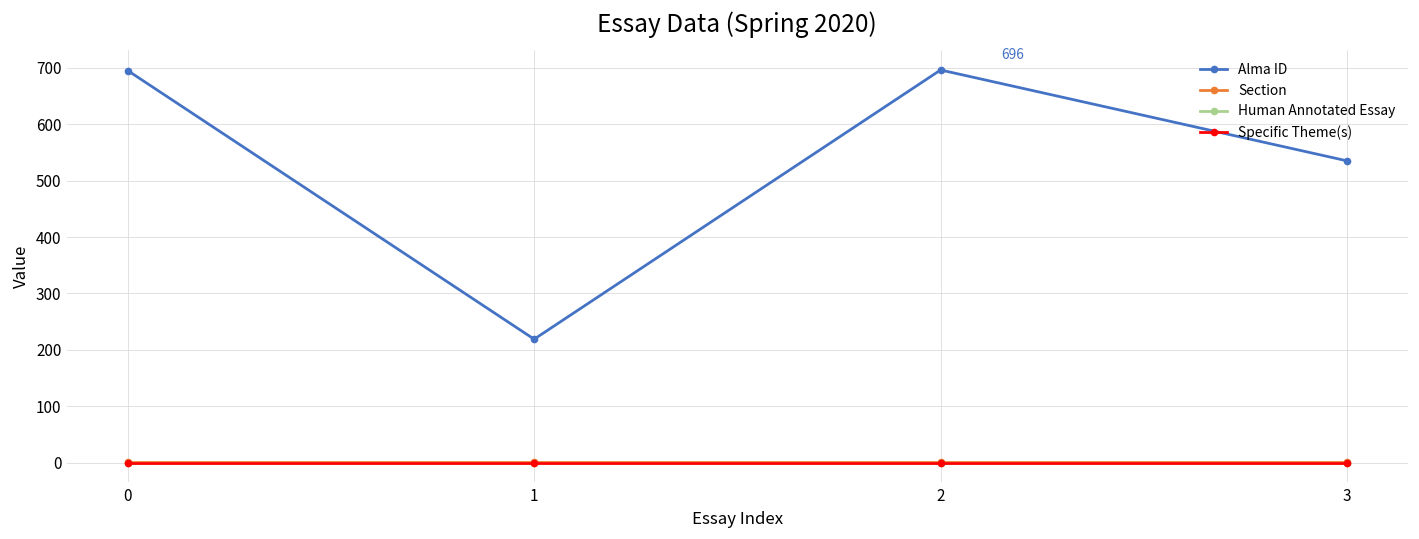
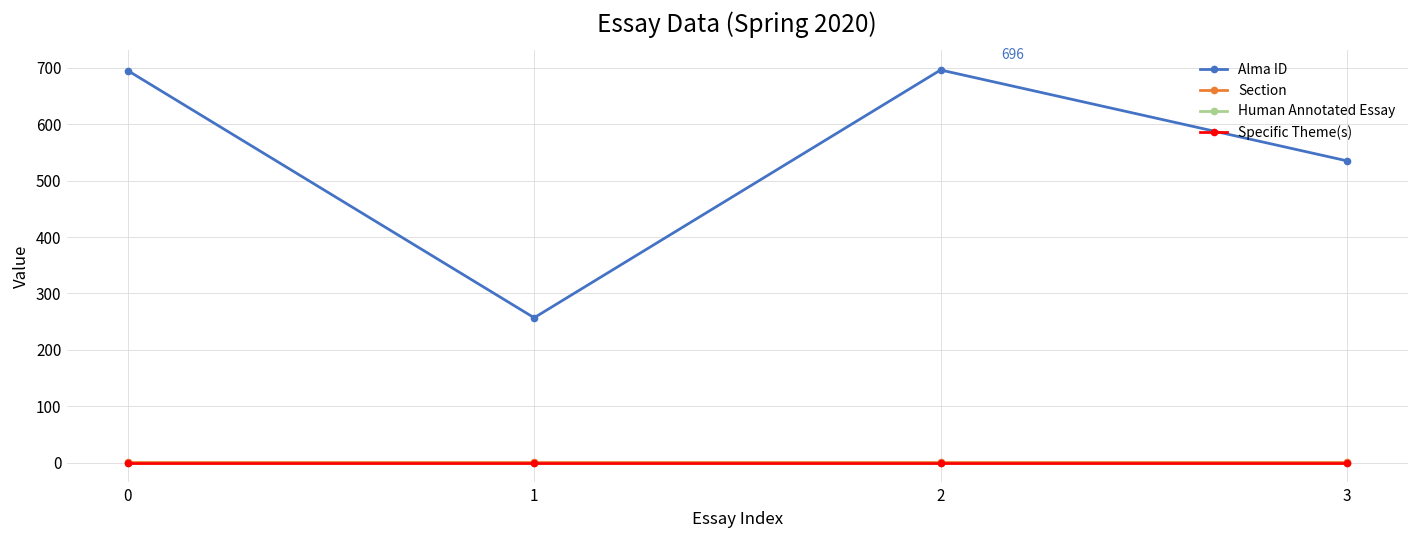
Alma ID, 1: 220 -> 260
